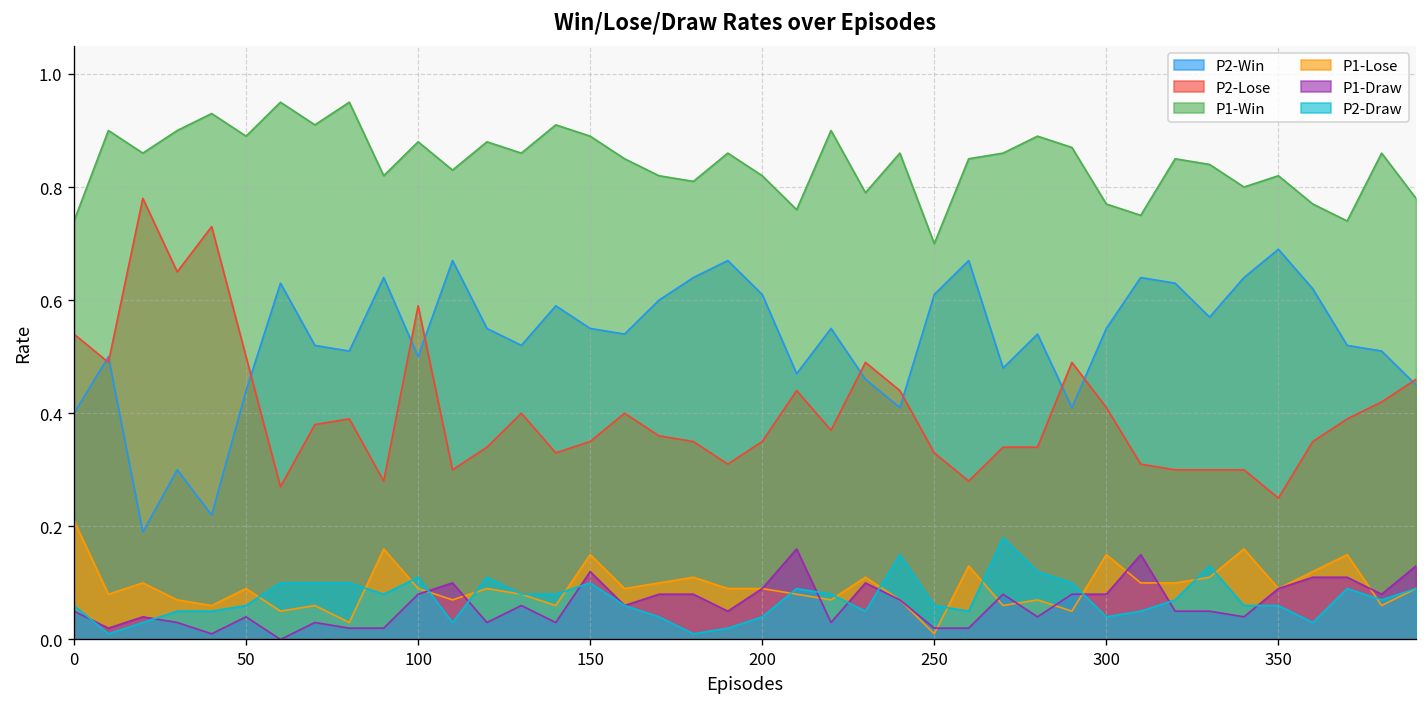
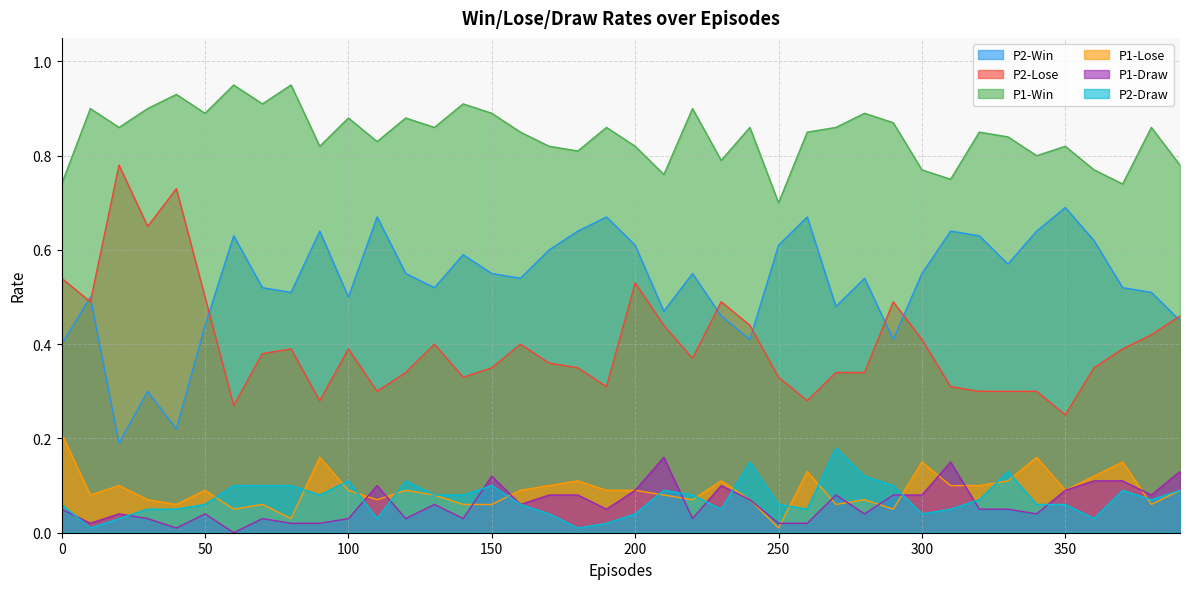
P2-Lose, 100: 0.59 -> 0.39
P1-Draw, 100: 0.08 -> 0.03
P1-Lose, 150: 0.15 -> 0.06
P2-Lose, 200: 0.35 -> 0.53
